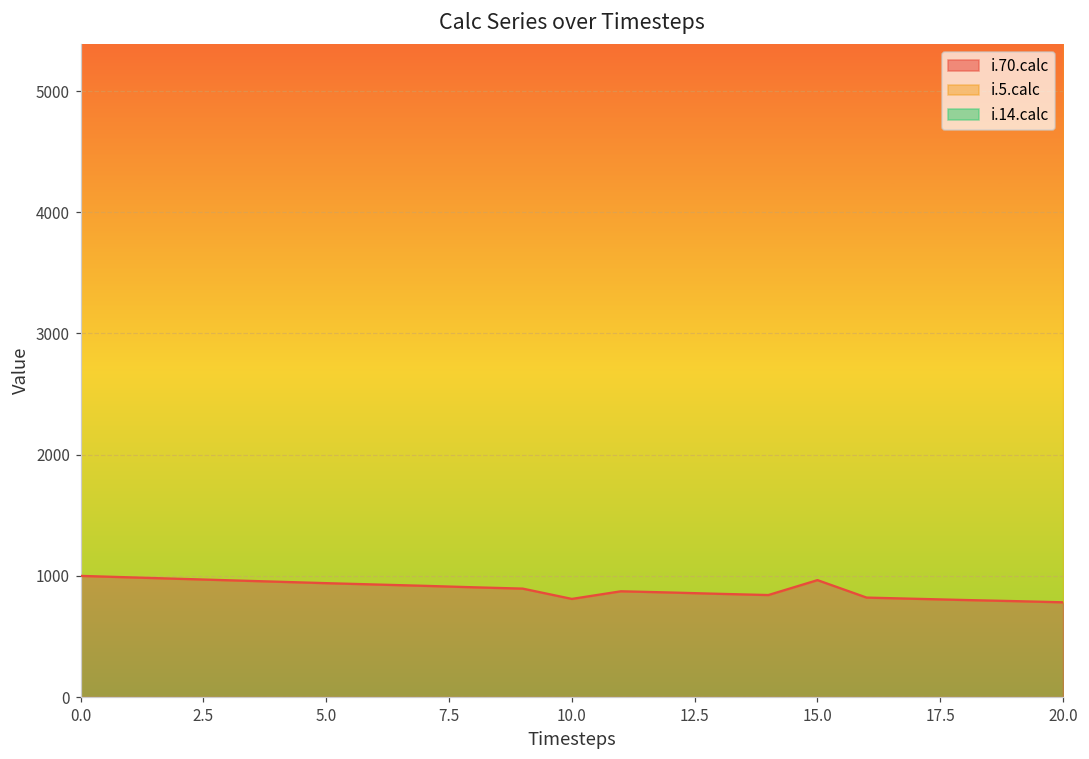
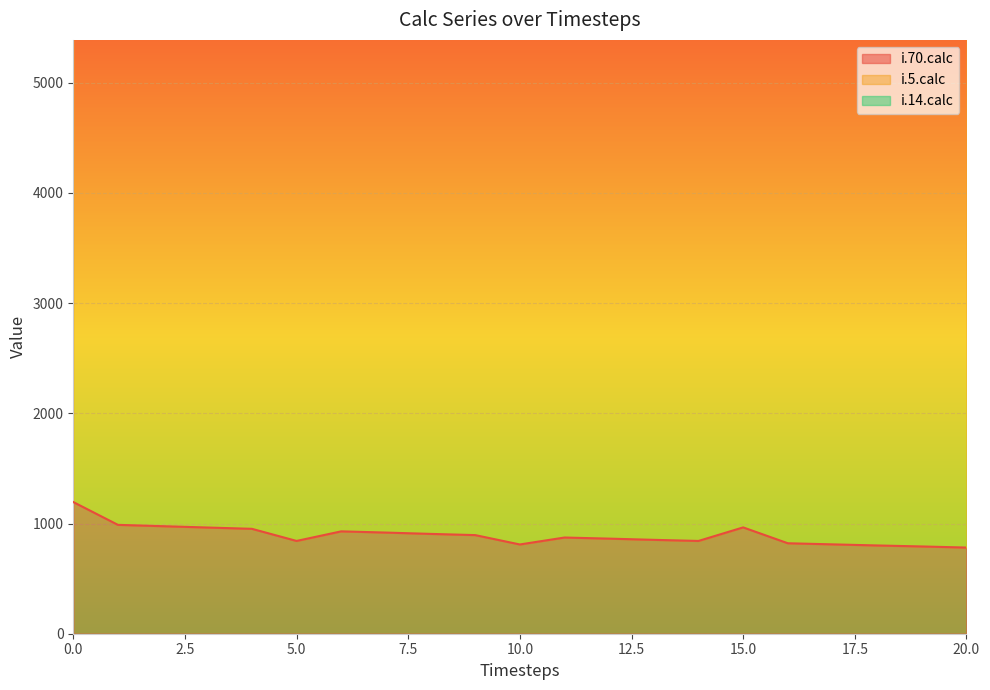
i.70.calc, 0.0: 1000 -> 1200
i.70.calc, 5.0: 940 -> 840
